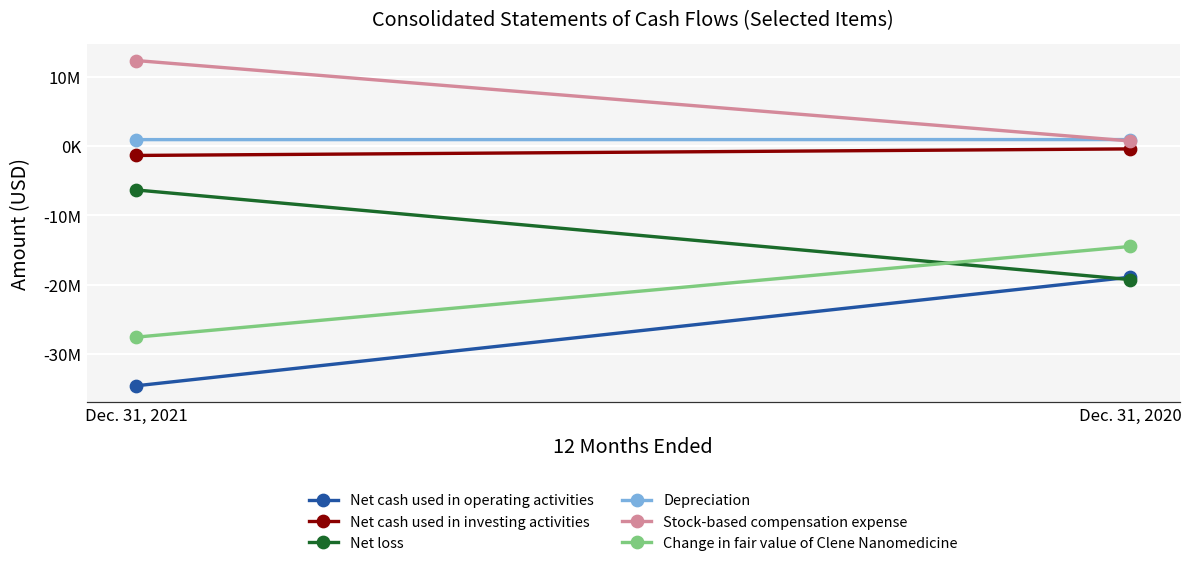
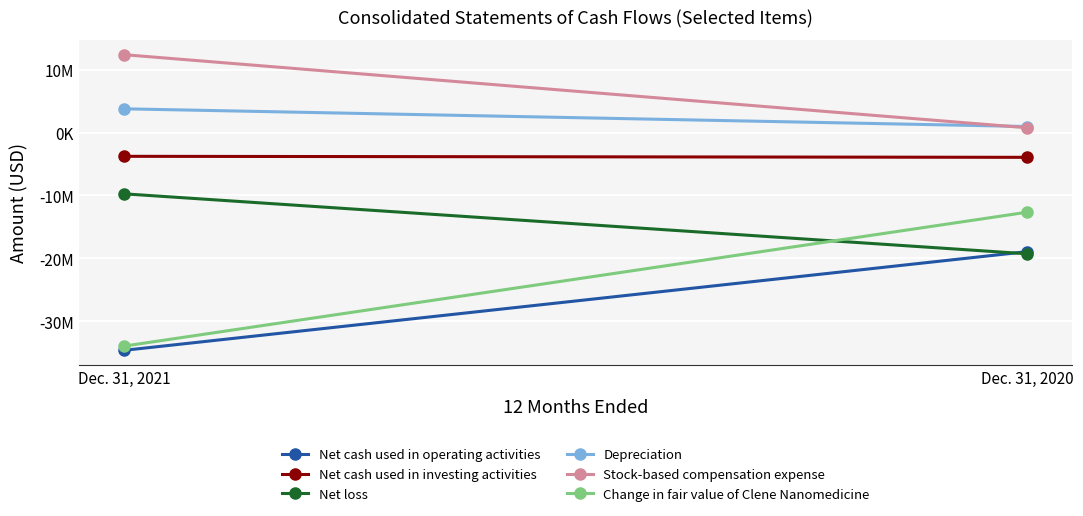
Net cash used in investing activities, Dec. 31, 2021: -1000000 -> -4000000
Net loss, Dec. 31, 2021: -6000000 -> -10000000
Depreciation, Dec. 31, 2021: 1000000 -> 4000000
Change in fair value of Clene Nanomedicine, Dec. 31, 2021: -28000000 -> -34000000
Net cash used in investing activities, Dec. 31, 2020: 0 -> -4000000
Change in fair value of Clene Nanomedicine, Dec. 31, 2020: -14000000 -> -13000000
